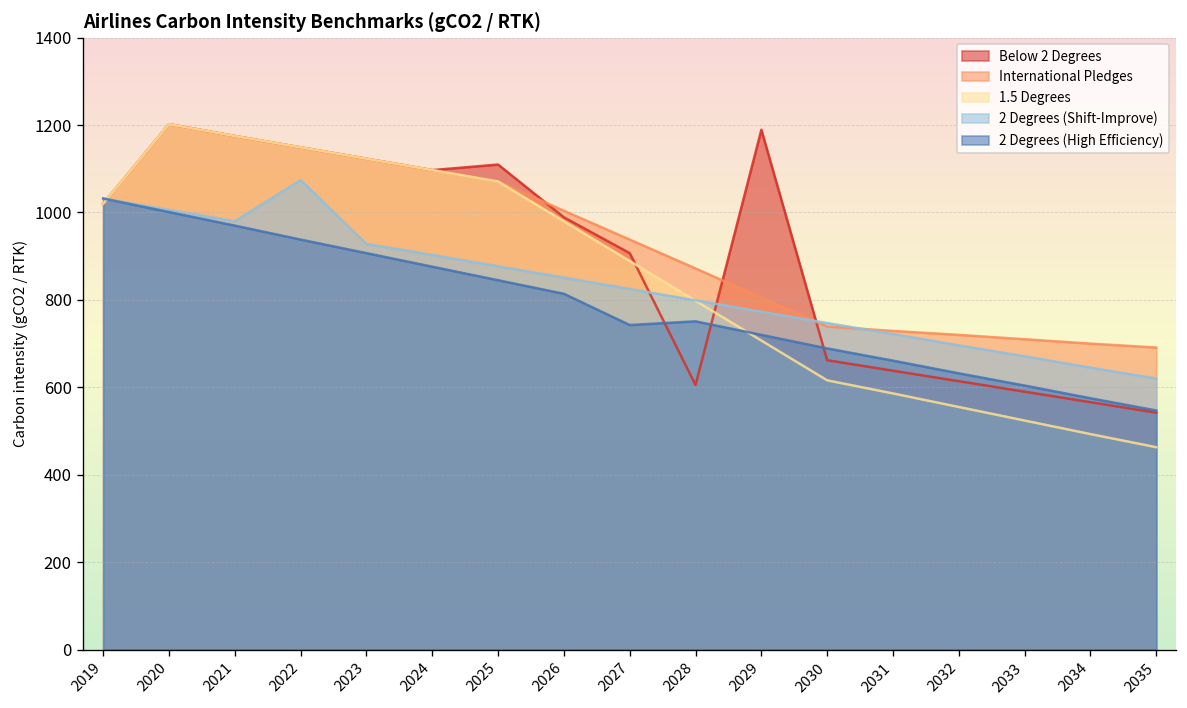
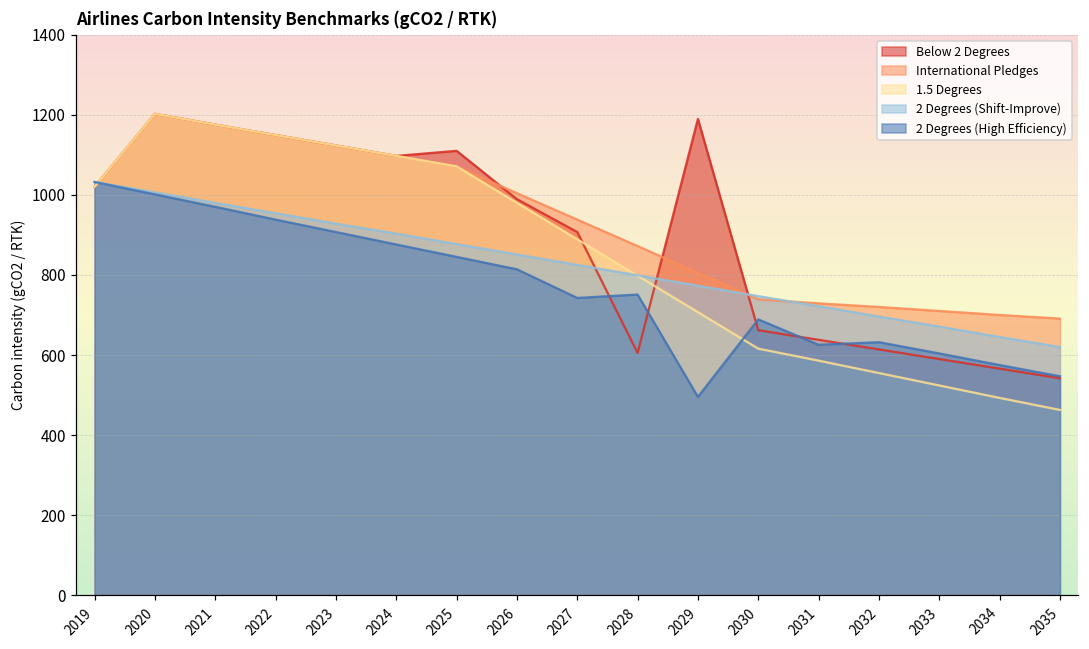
2 Degrees (Shift-Improve), 2022: 1070 -> 950
2 Degrees (High Efficiency), 2029: 720 -> 500
2 Degrees (High Efficiency), 2031: 660 -> 630
